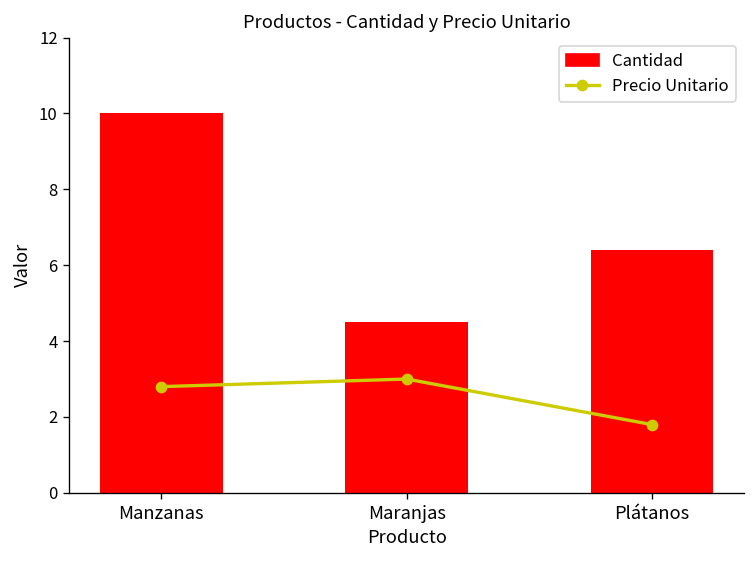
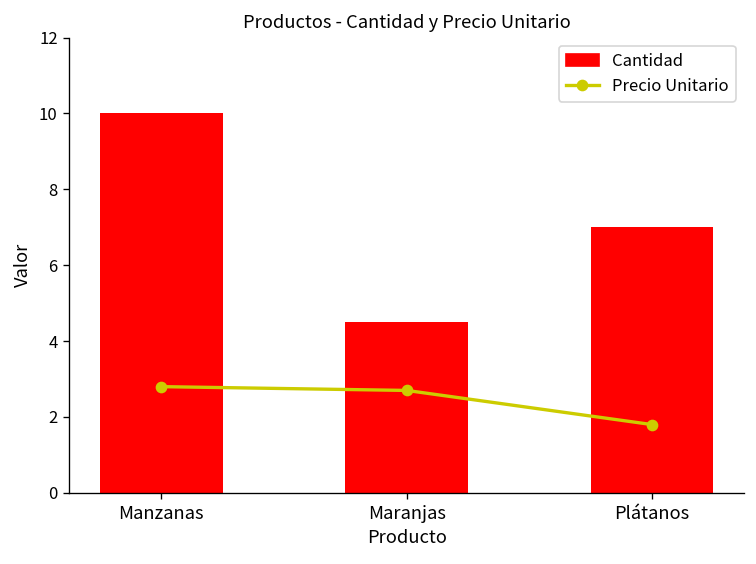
Precio Unitario, Maranjas: 3.0 -> 2.7
Cantidad, Plátanos: 6.4 -> 7.0
